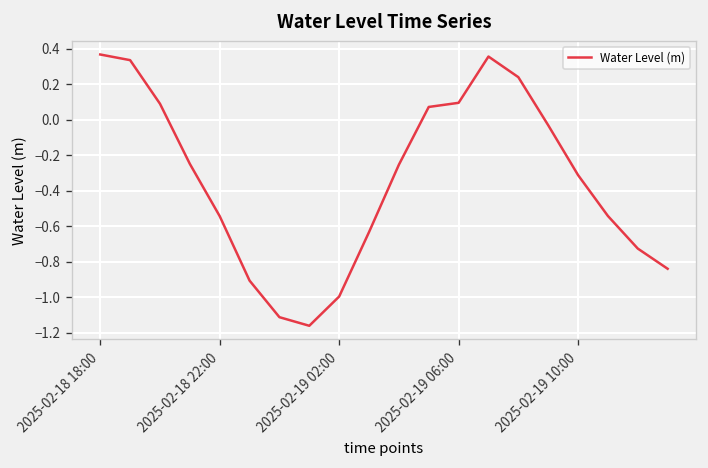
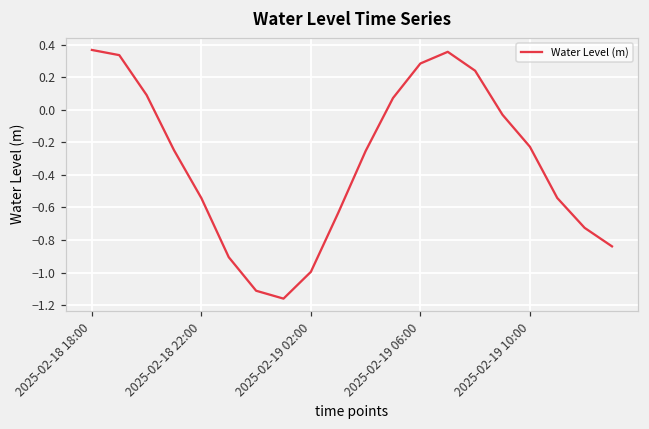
2025-02-19 06:00: 0.09 -> 0.28
2025-02-19 10:00: -0.31 -> -0.23
